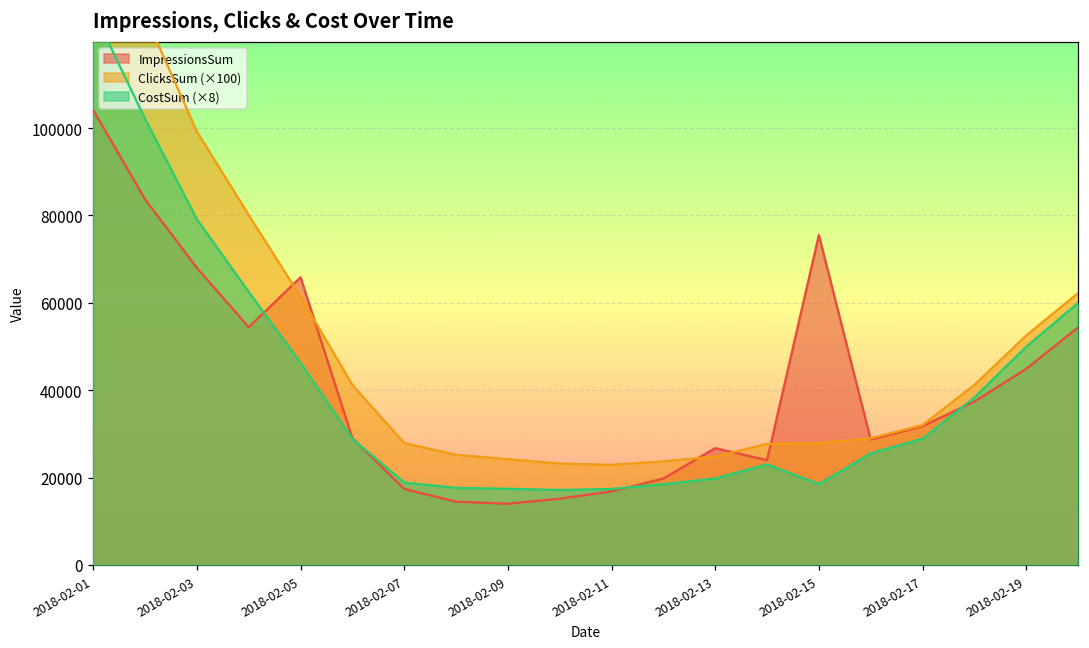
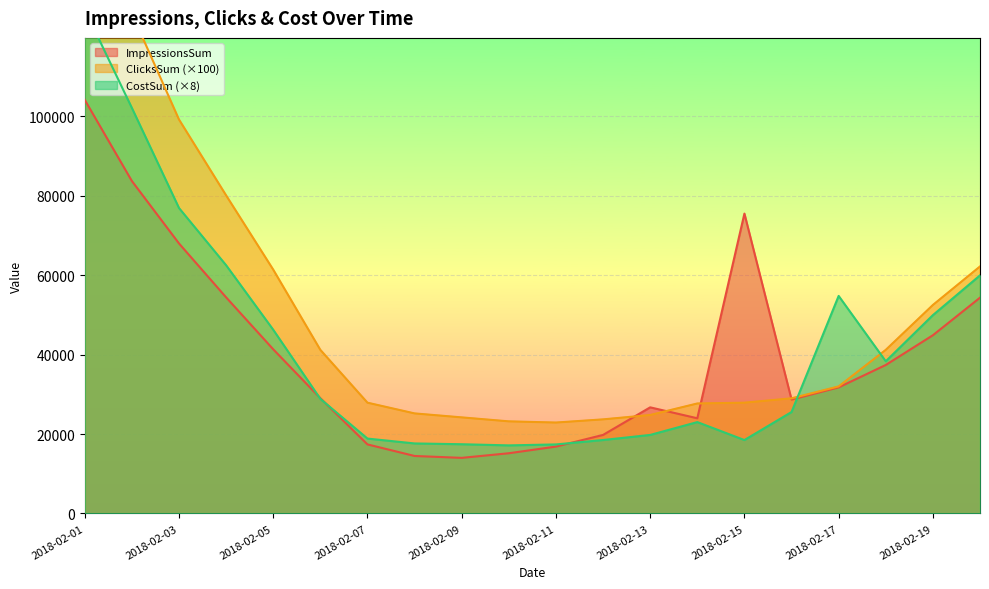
CostSum (×8), 2018-02-03: 79000 -> 77000
ImpressionsSum, 2018-02-05: 66000 -> 41000
CostSum (×8), 2018-02-17: 29000 -> 55000
